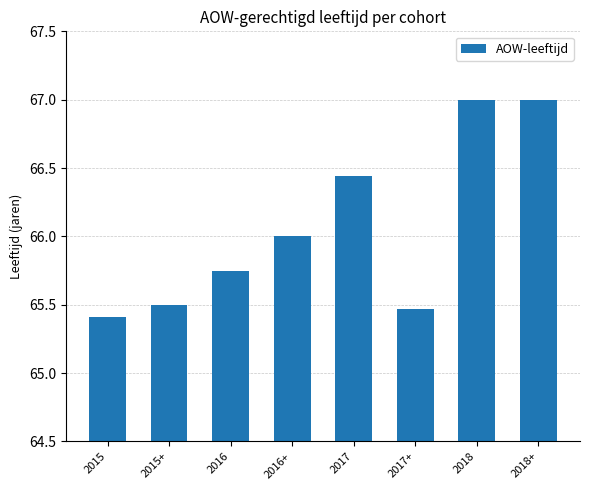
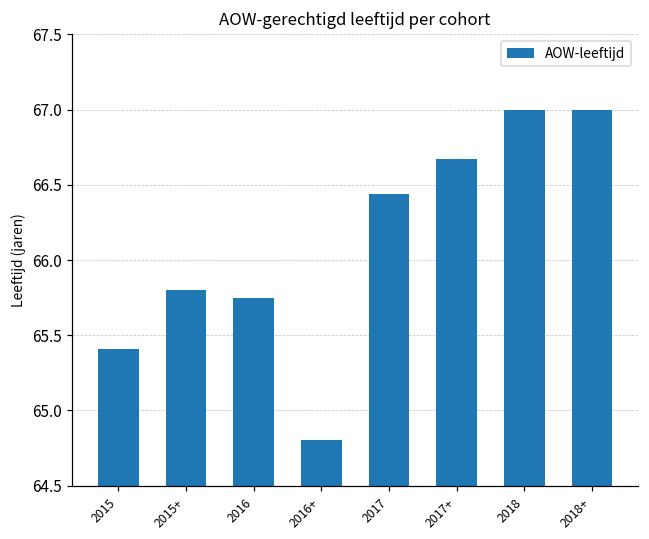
2015+: 65.5 -> 65.8
2016+: 66.0 -> 64.8
2017+: 65.47 -> 66.67
